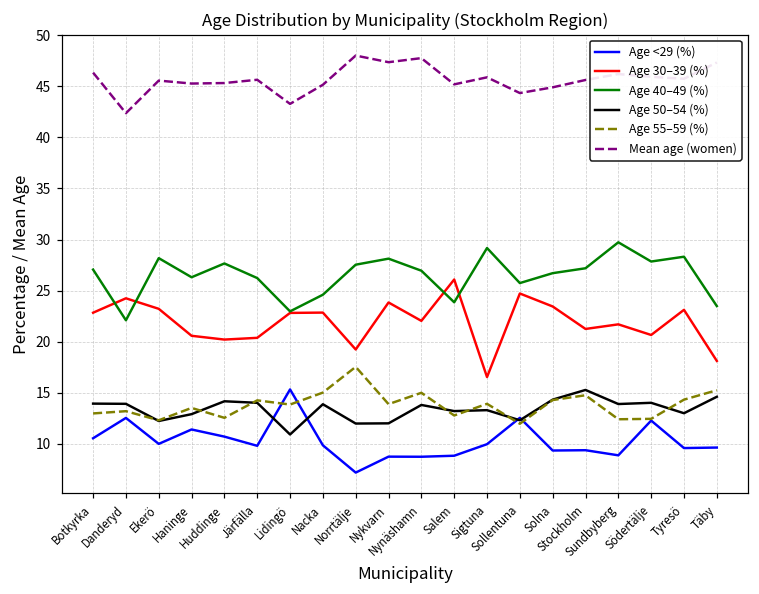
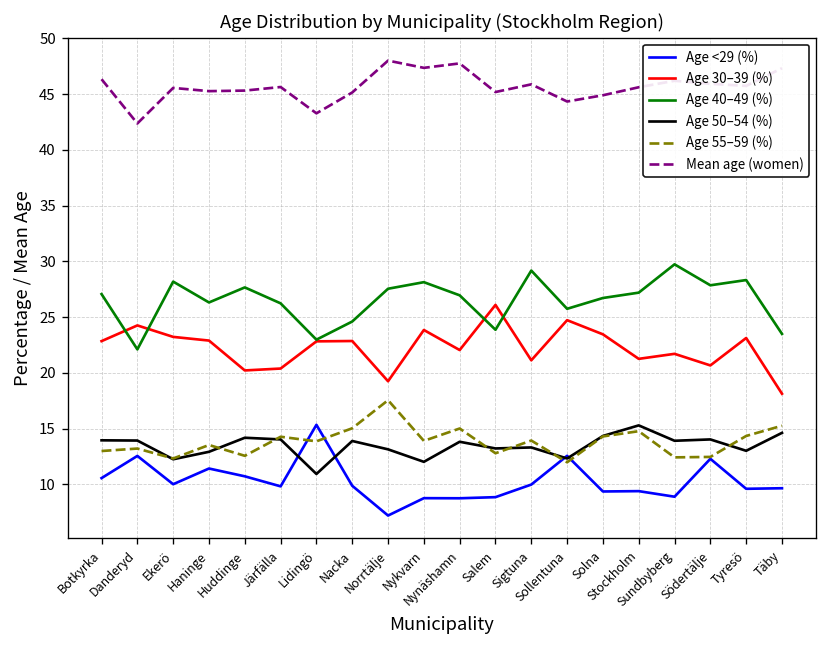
Age 30–39 (%), Haninge: 21 -> 23
Age 50–54 (%), Norrtälje: 12 -> 13
Age 30–39 (%), Sigtuna: 17 -> 21
